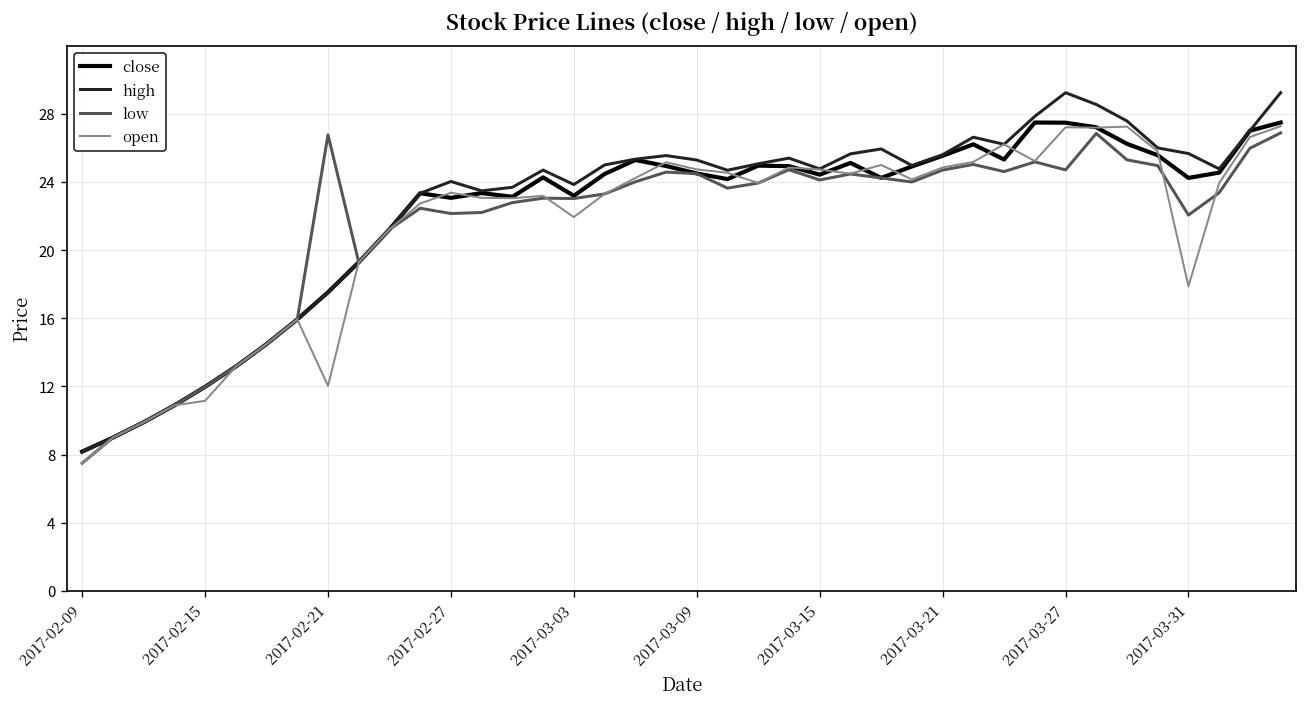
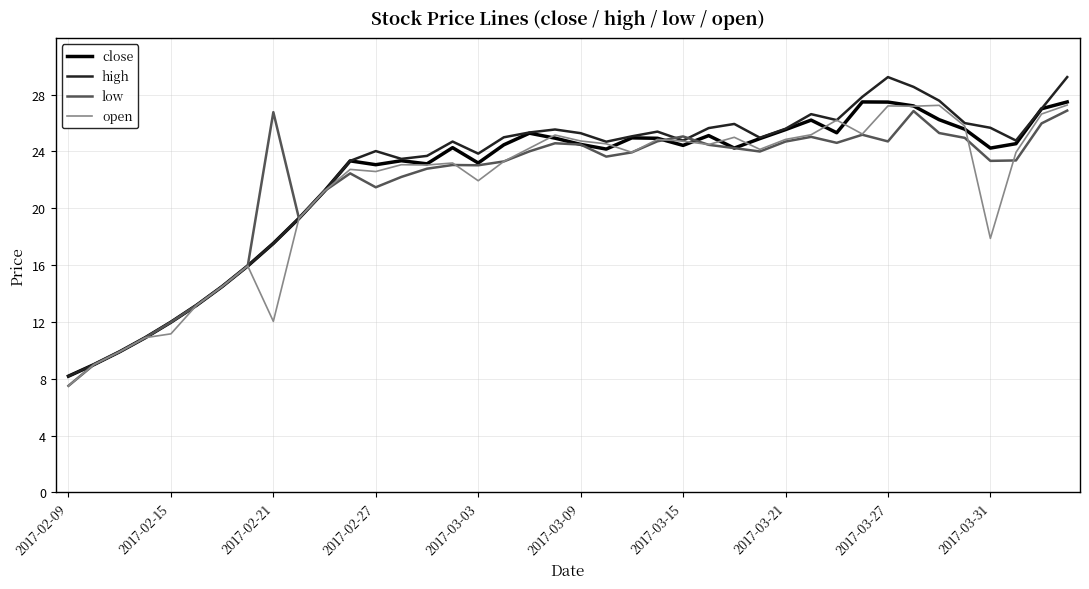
low, 2017-02-27: 22.2 -> 21.5
open, 2017-02-27: 23.4 -> 22.6
low, 2017-03-15: 24.1 -> 25.1
low, 2017-03-31: 22.1 -> 23.3
